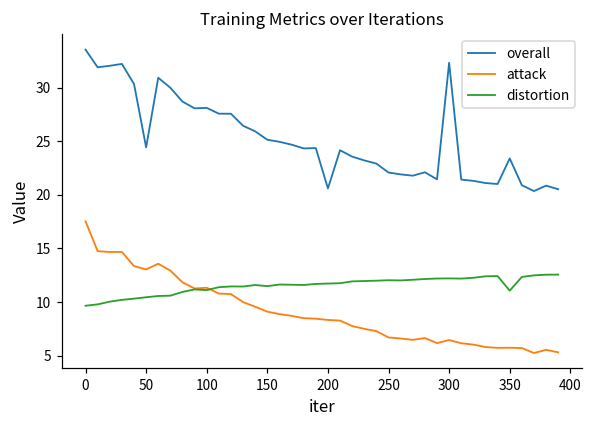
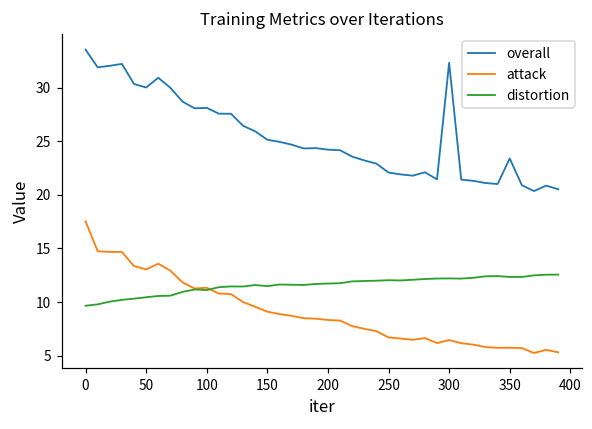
overall, 50: 24 -> 30
overall, 200: 21 -> 24
distortion, 350: 11 -> 12
